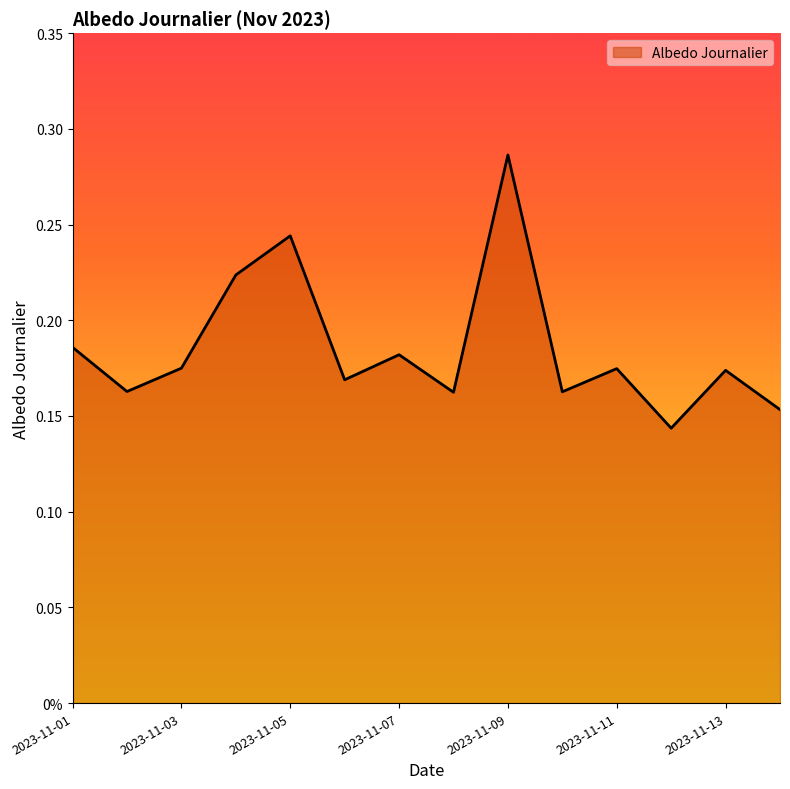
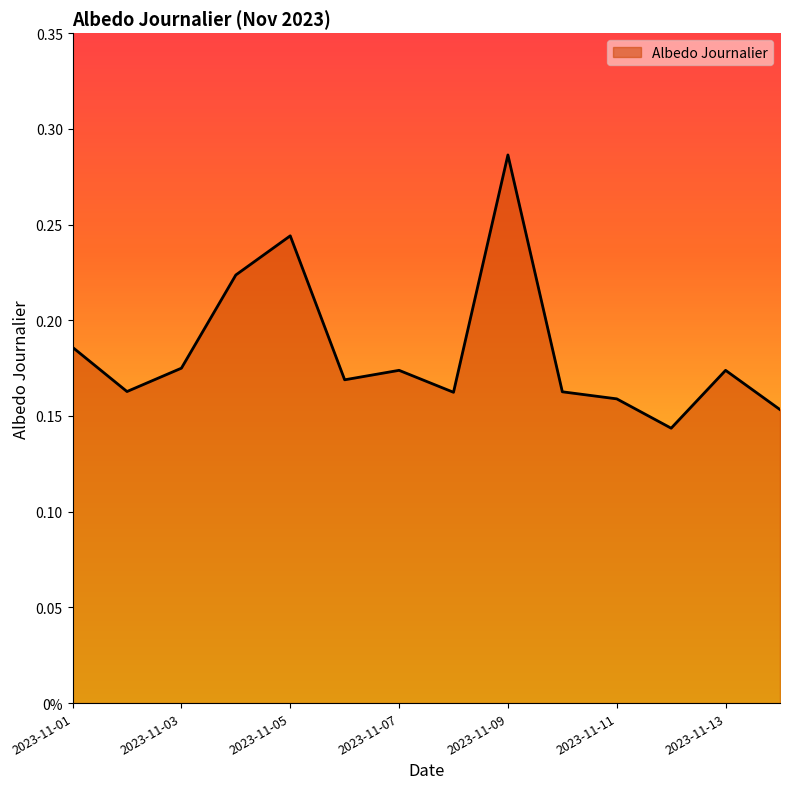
2023-11-07: 0.182 -> 0.174
2023-11-11: 0.175 -> 0.159
